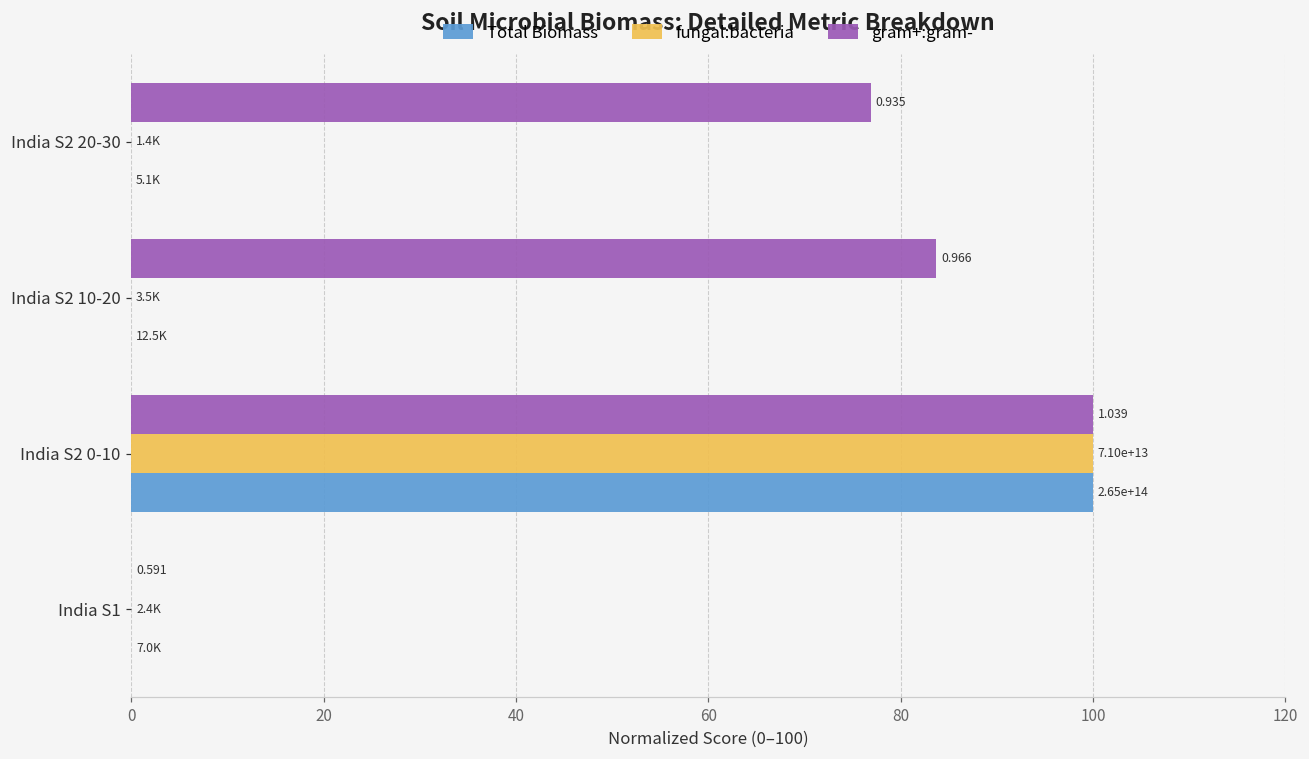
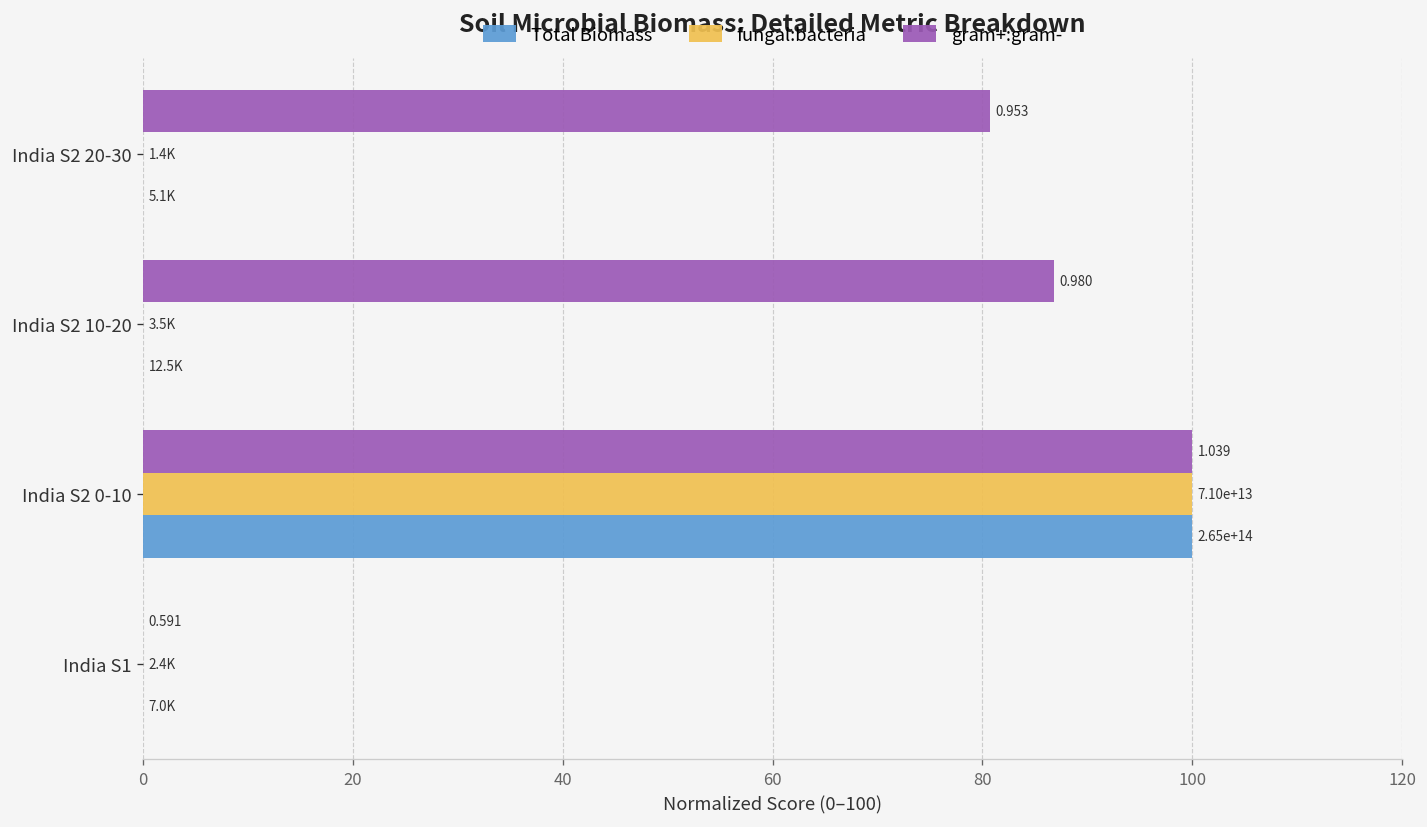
gram+:gram-, India S2 20-30: 0.935 -> 0.953
gram+:gram-, India S2 10-20: 0.966 -> 0.980
